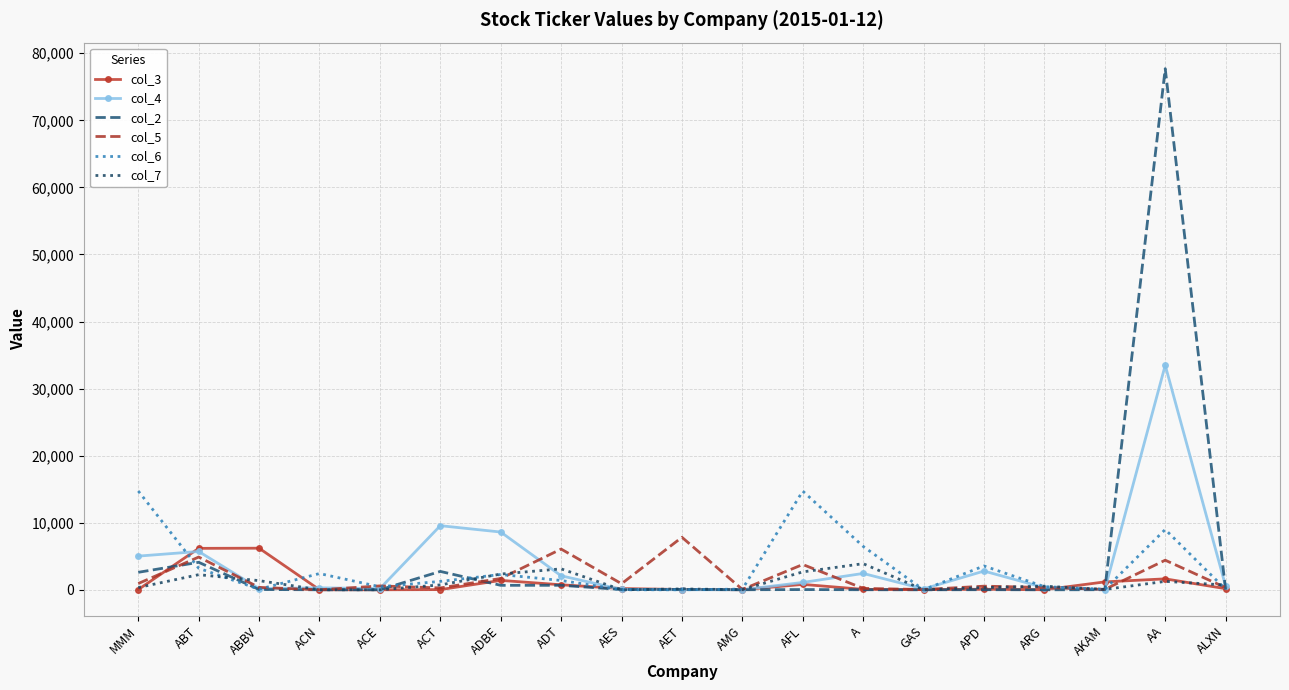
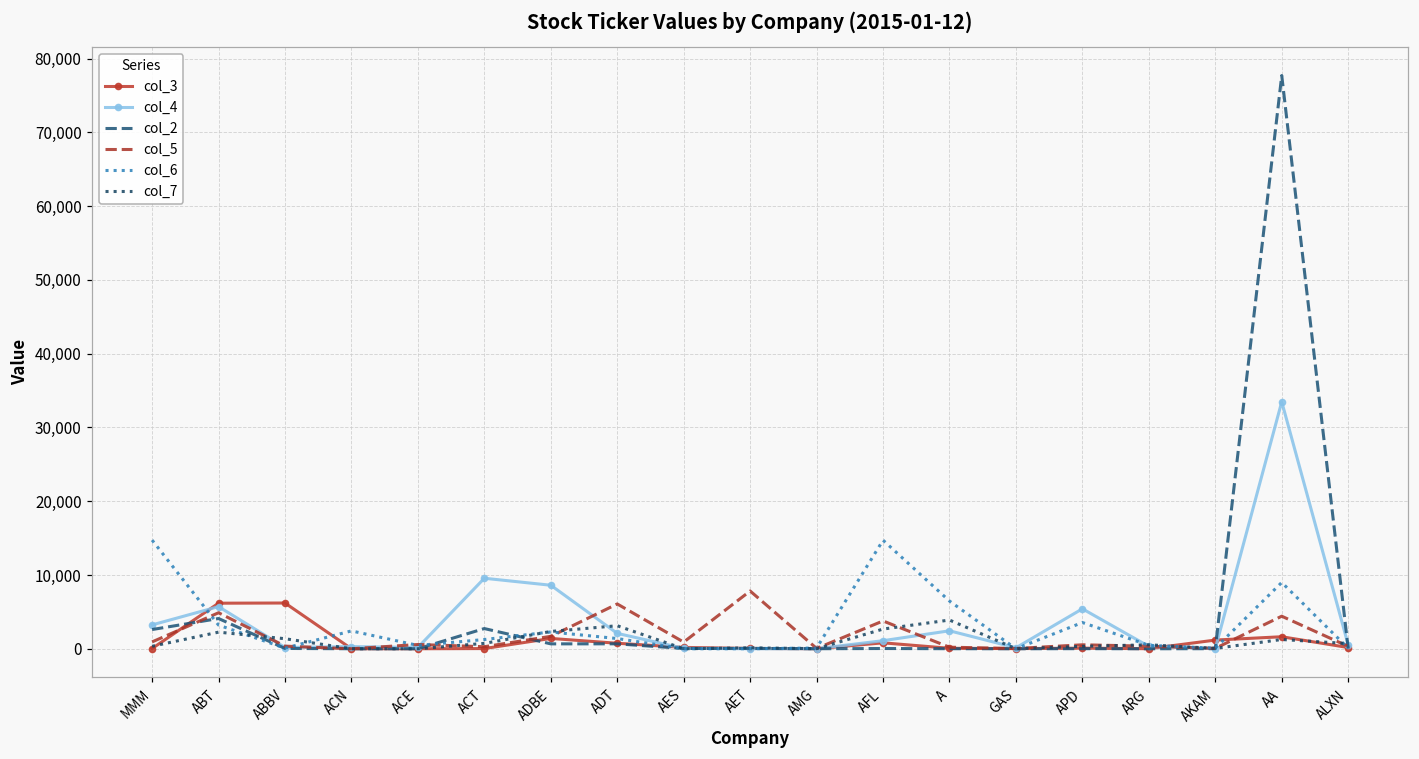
col_4, MMM: 5,000 -> 3,000
col_4, APD: 3,000 -> 5,000
